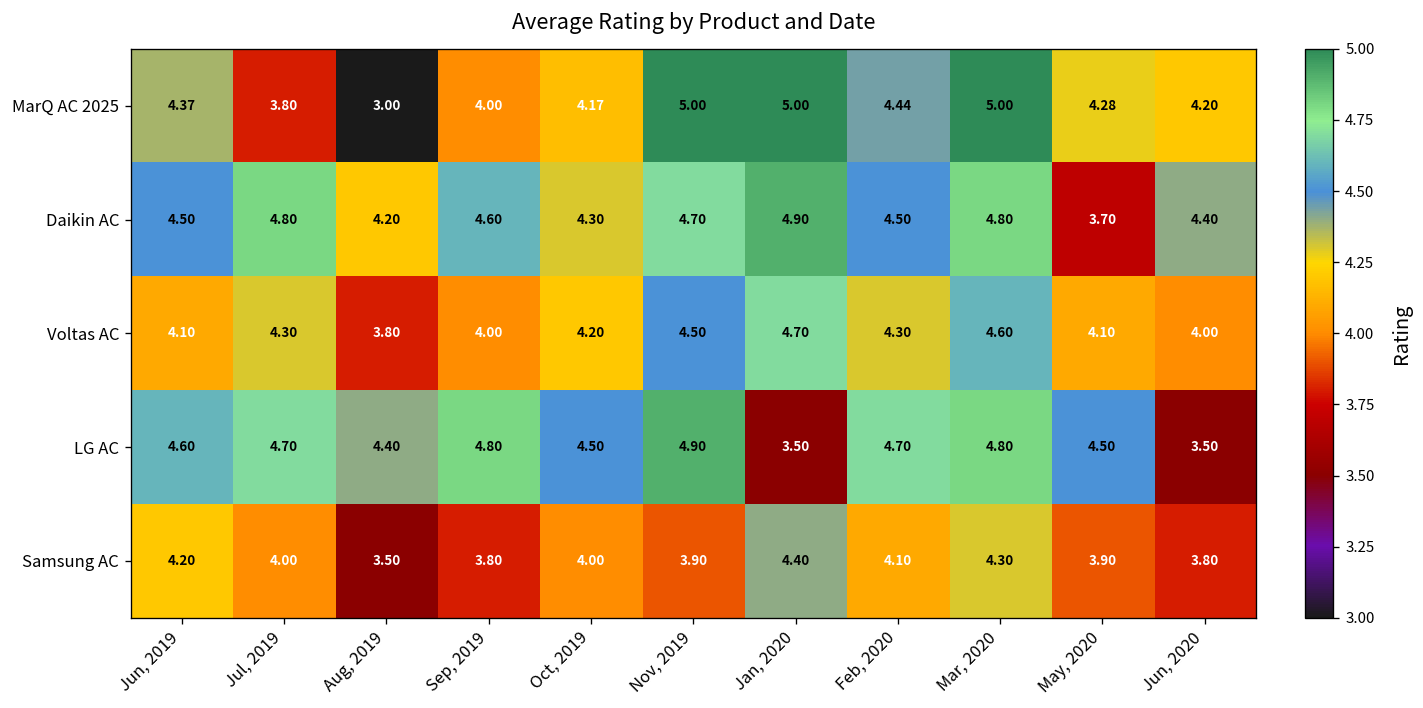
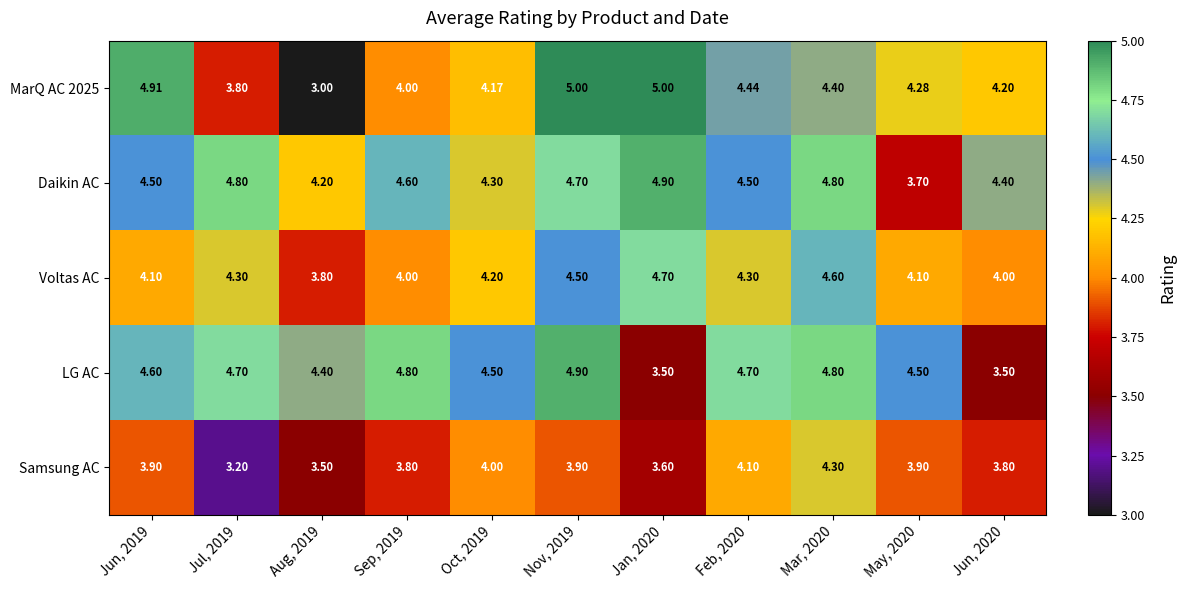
MarQ AC 2025, Jun, 2019: 4.37 -> 4.91
MarQ AC 2025, Mar, 2020: 5.00 -> 4.40
Samsung AC, Jun, 2019: 4.20 -> 3.90
Samsung AC, Jul, 2019: 4.00 -> 3.20
Samsung AC, Jan, 2020: 4.40 -> 3.60
